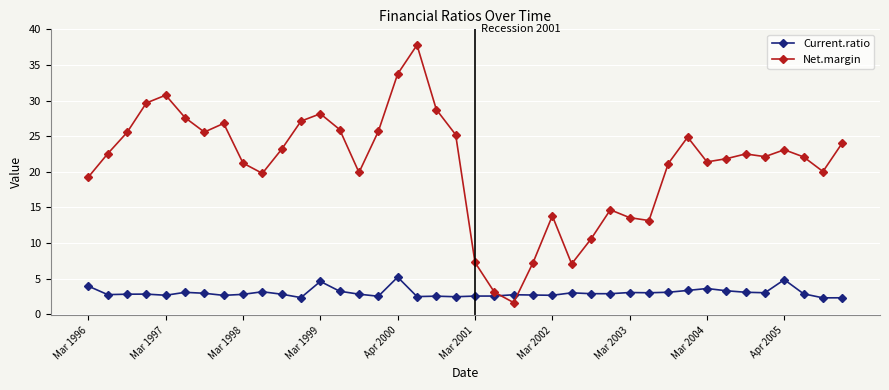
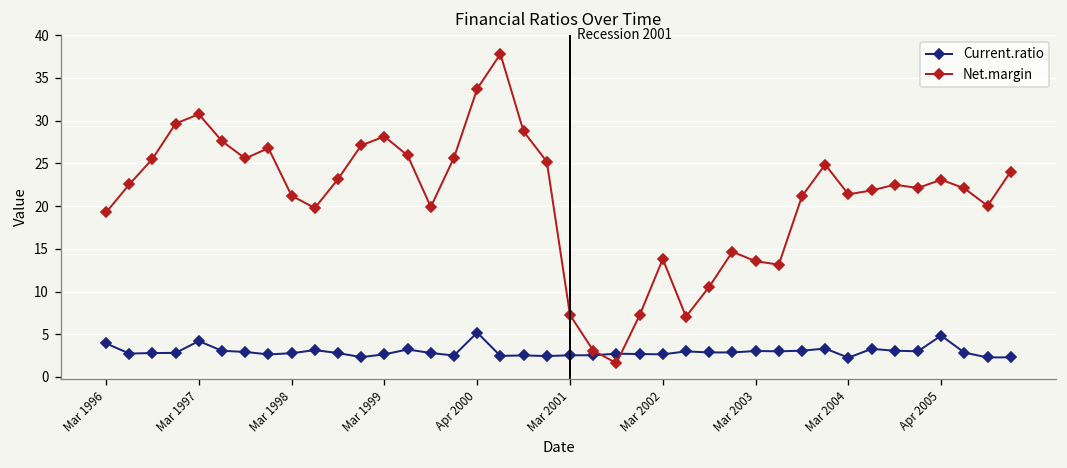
Current.ratio, Mar 1997: 3 -> 4
Current.ratio, Mar 1999: 5 -> 3
Current.ratio, Mar 2004: 4 -> 2
